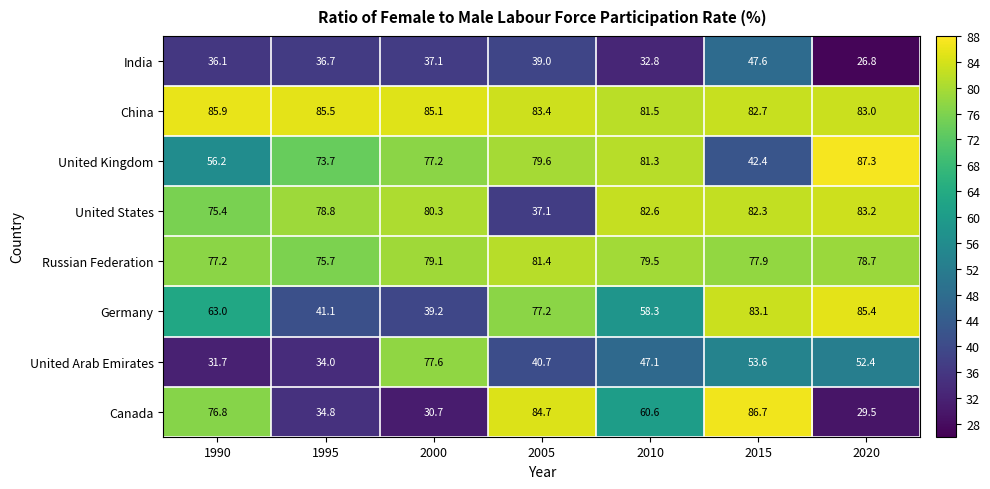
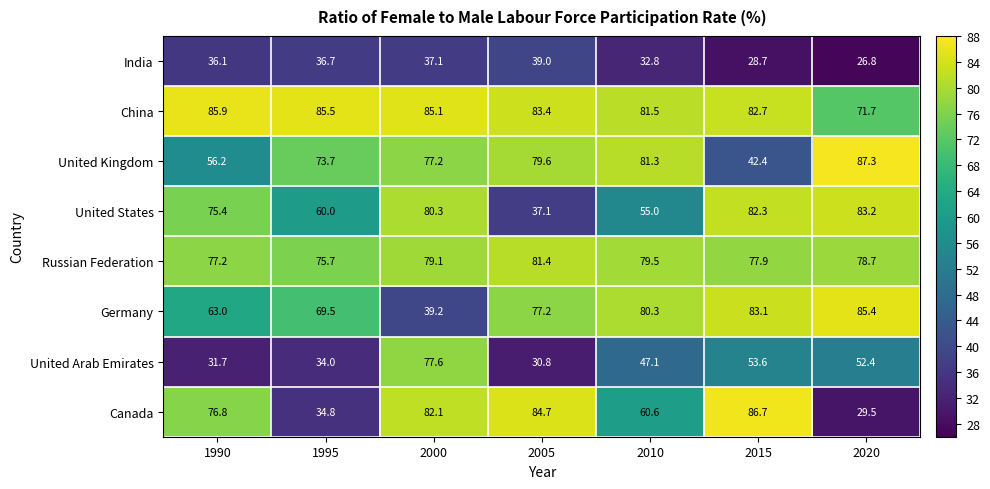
India, 2015: 47.6 -> 28.7
China, 2020: 83.0 -> 71.7
United States, 1995: 78.8 -> 60.0
United States, 2010: 82.6 -> 55.0
Germany, 1995: 41.1 -> 69.5
Germany, 2010: 58.3 -> 80.3
United Arab Emirates, 2005: 40.7 -> 30.8
Canada, 2000: 30.7 -> 82.1
